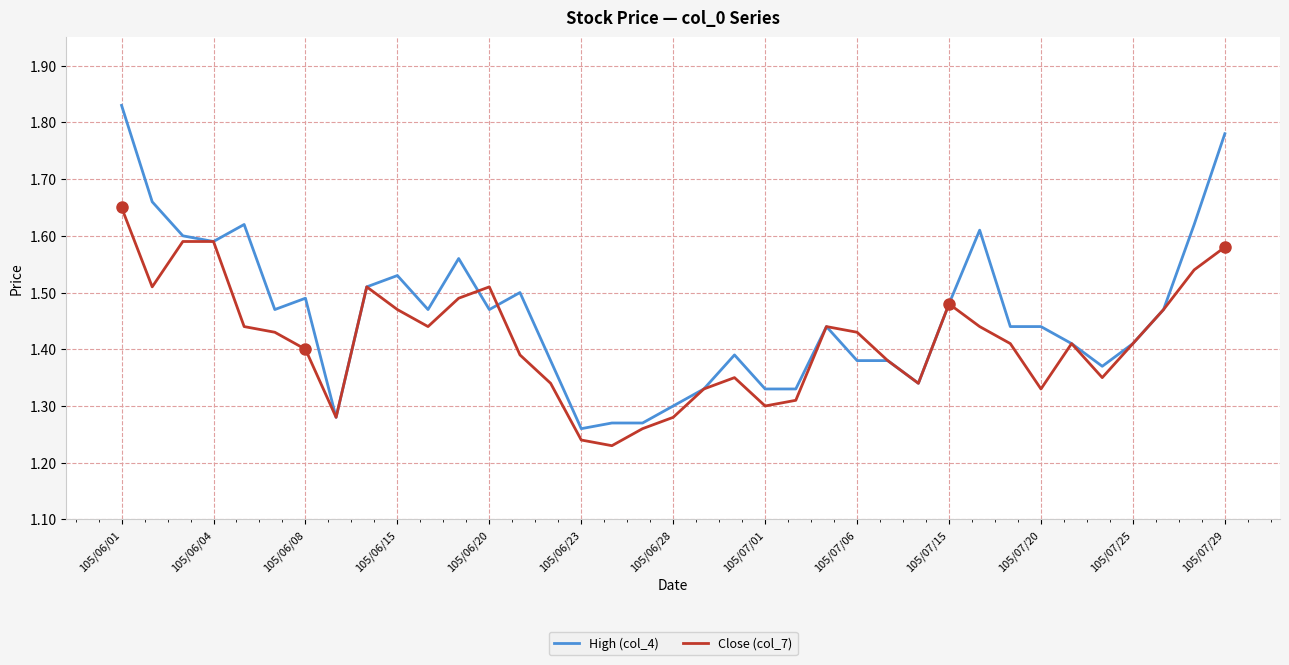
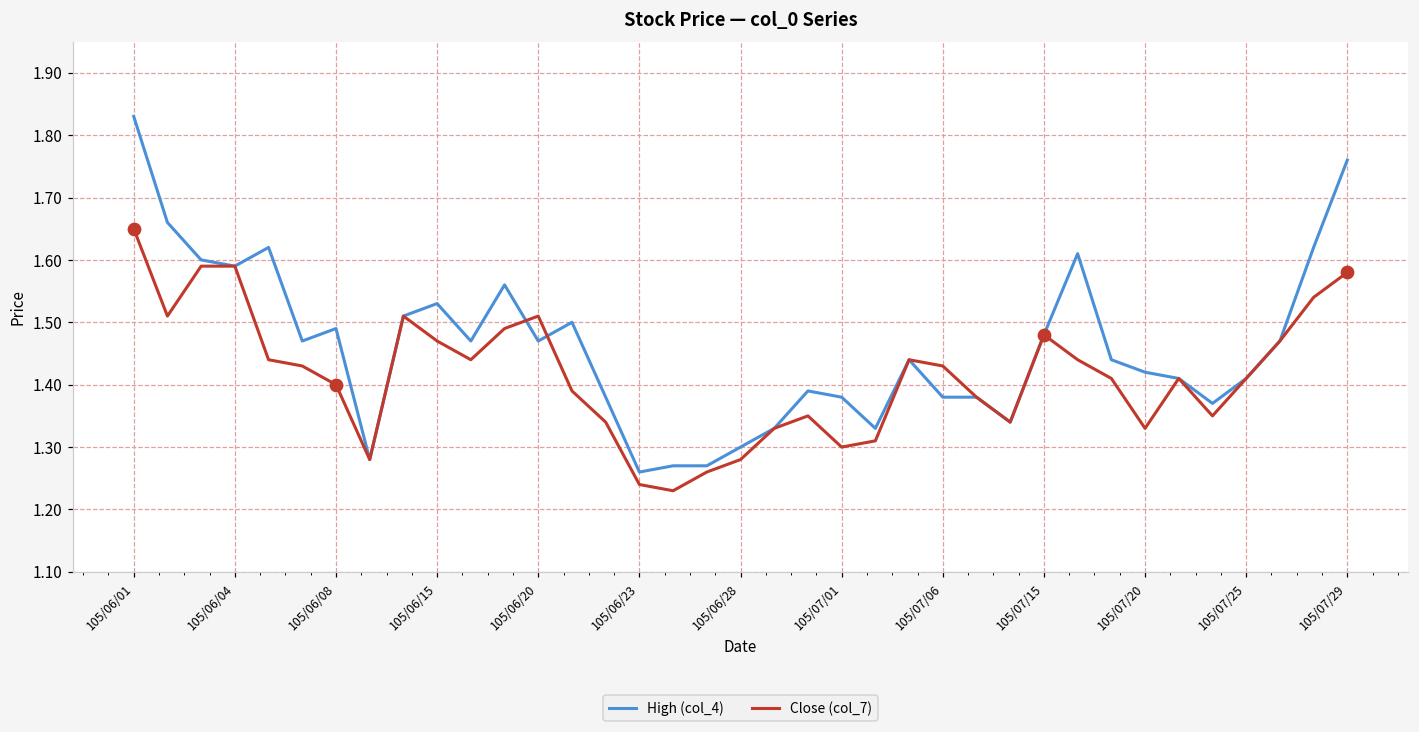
High (col_4), 105/07/01: 1.33 -> 1.38
High (col_4), 105/07/20: 1.44 -> 1.42
High (col_4), 105/07/29: 1.78 -> 1.76
